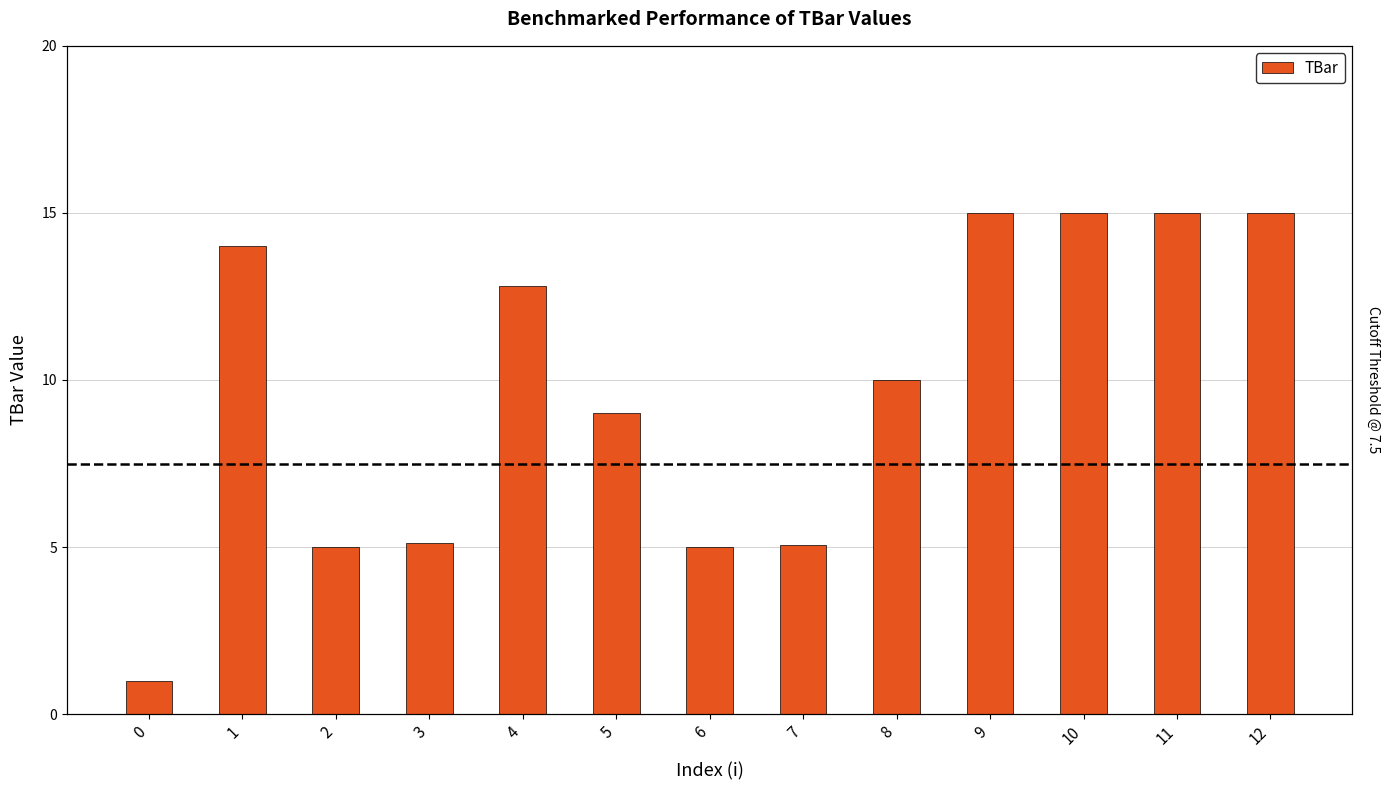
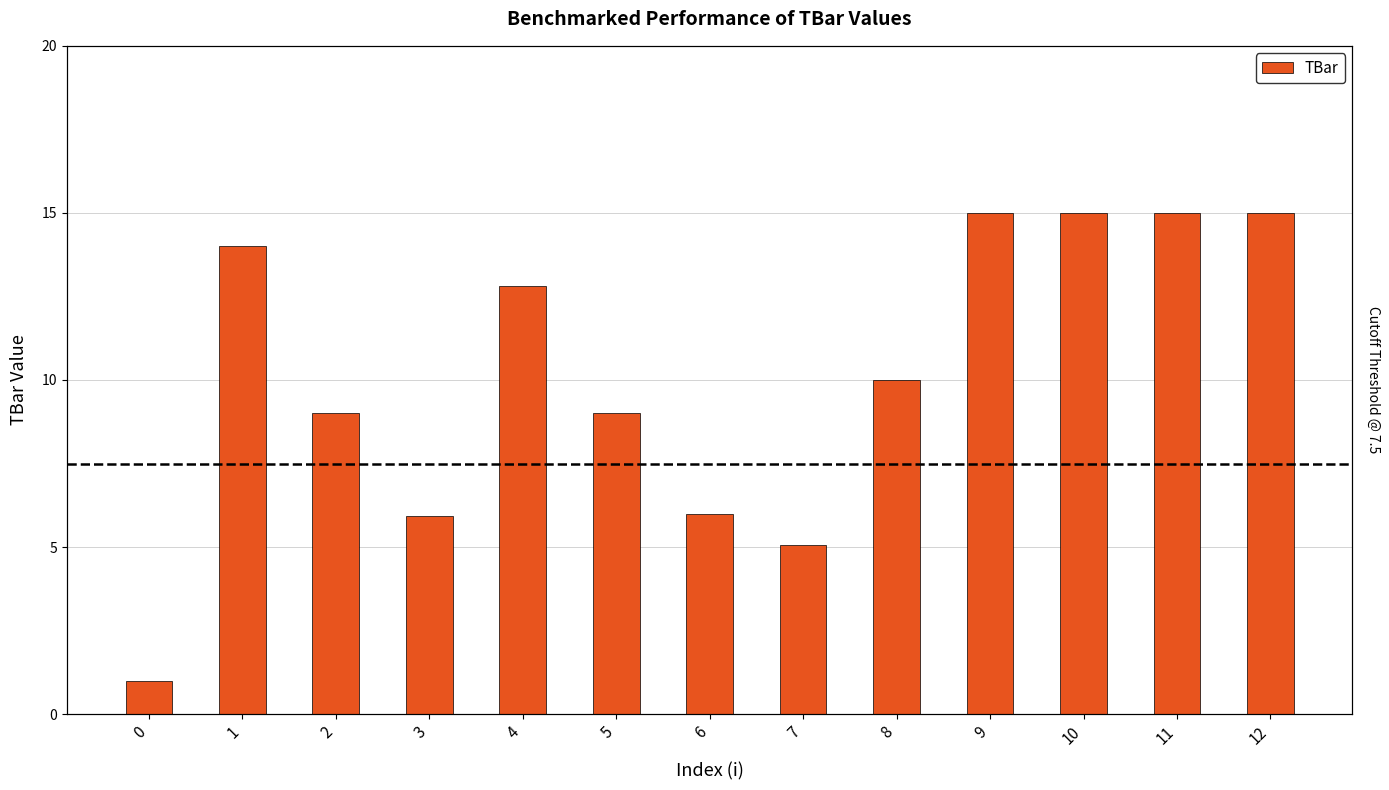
2: 5 -> 9
3: 5.1 -> 5.9
6: 5 -> 6
